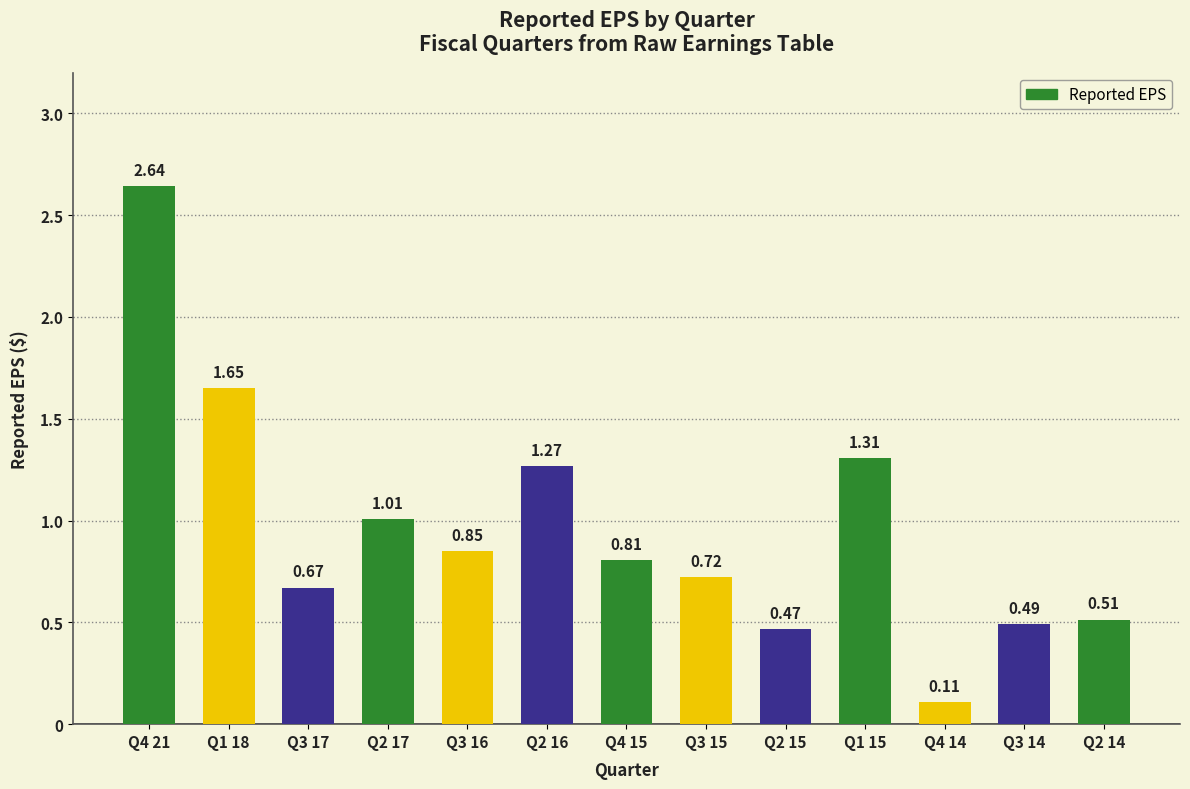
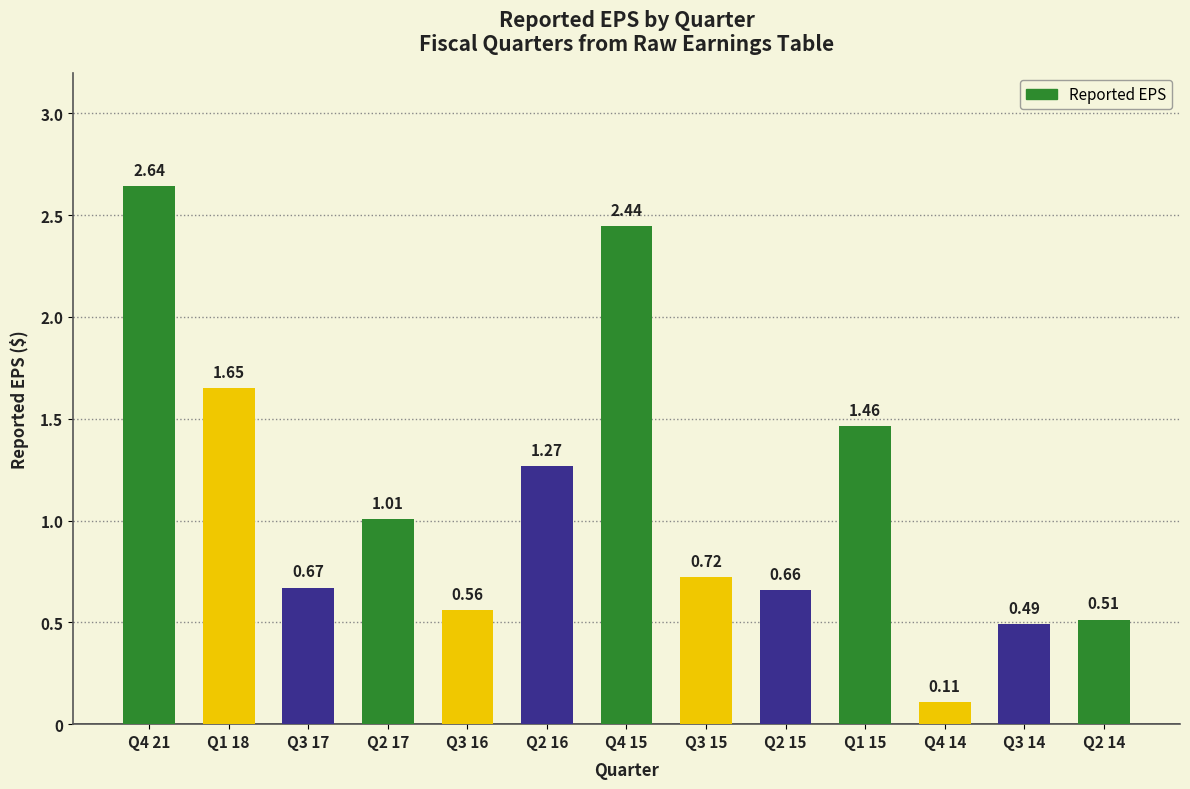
Q3 16: 0.85 -> 0.56
Q4 15: 0.81 -> 2.44
Q2 15: 0.47 -> 0.66
Q1 15: 1.31 -> 1.46
